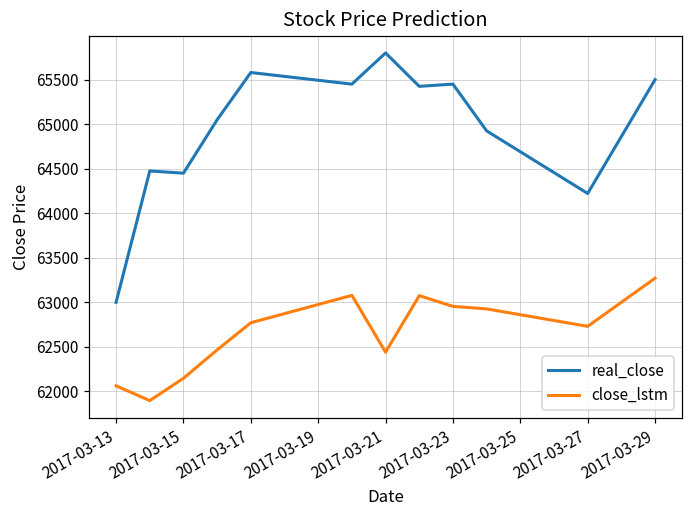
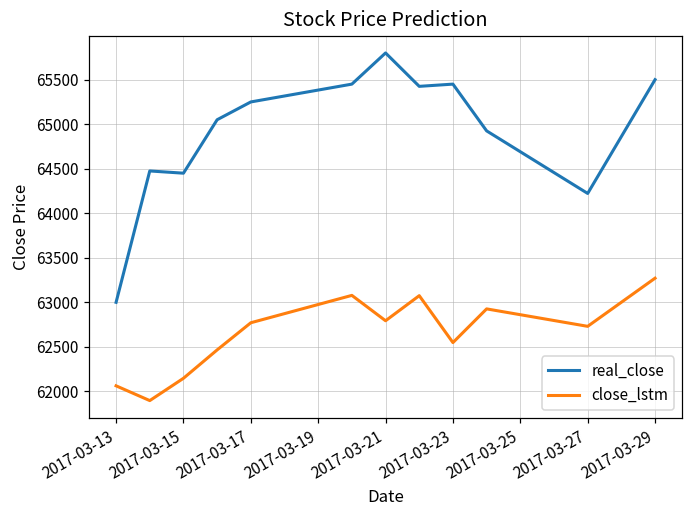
real_close, 2017-03-17: 65600 -> 65300
close_lstm, 2017-03-21: 62400 -> 62800
close_lstm, 2017-03-23: 63000 -> 62500
